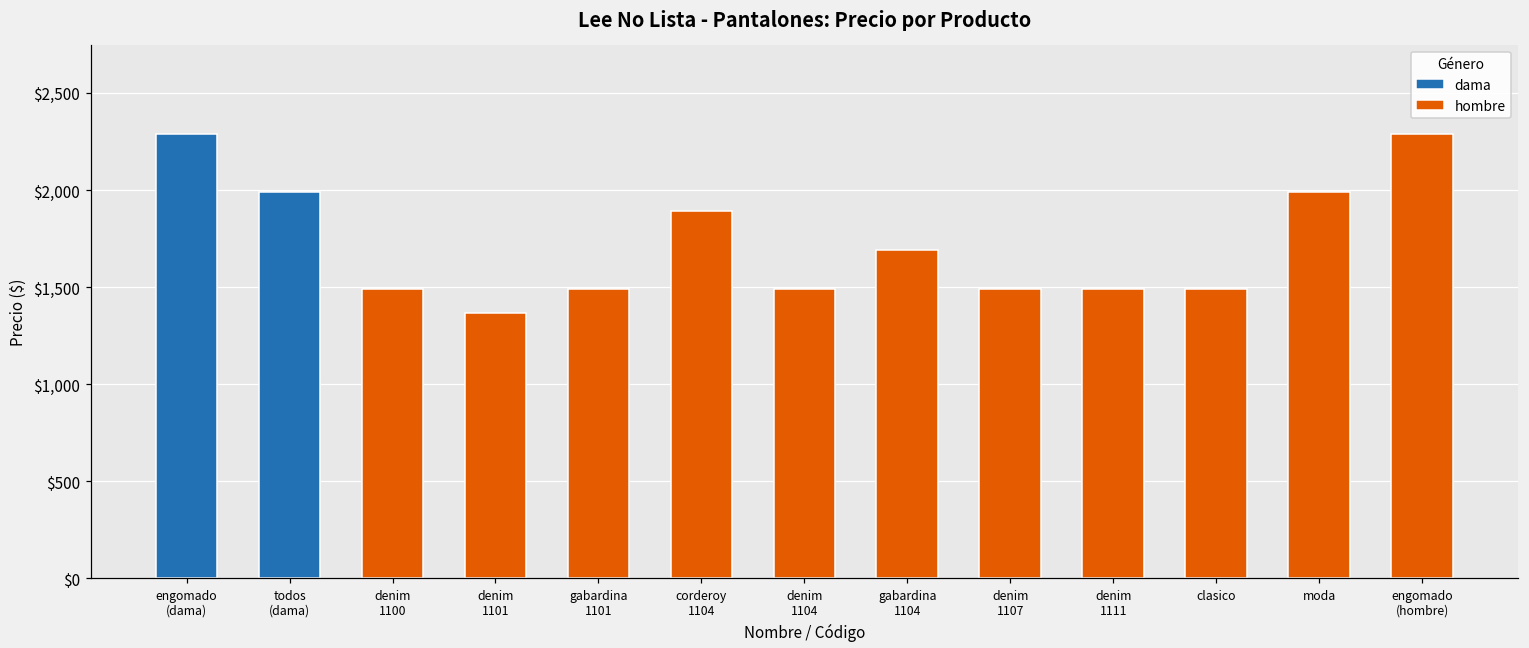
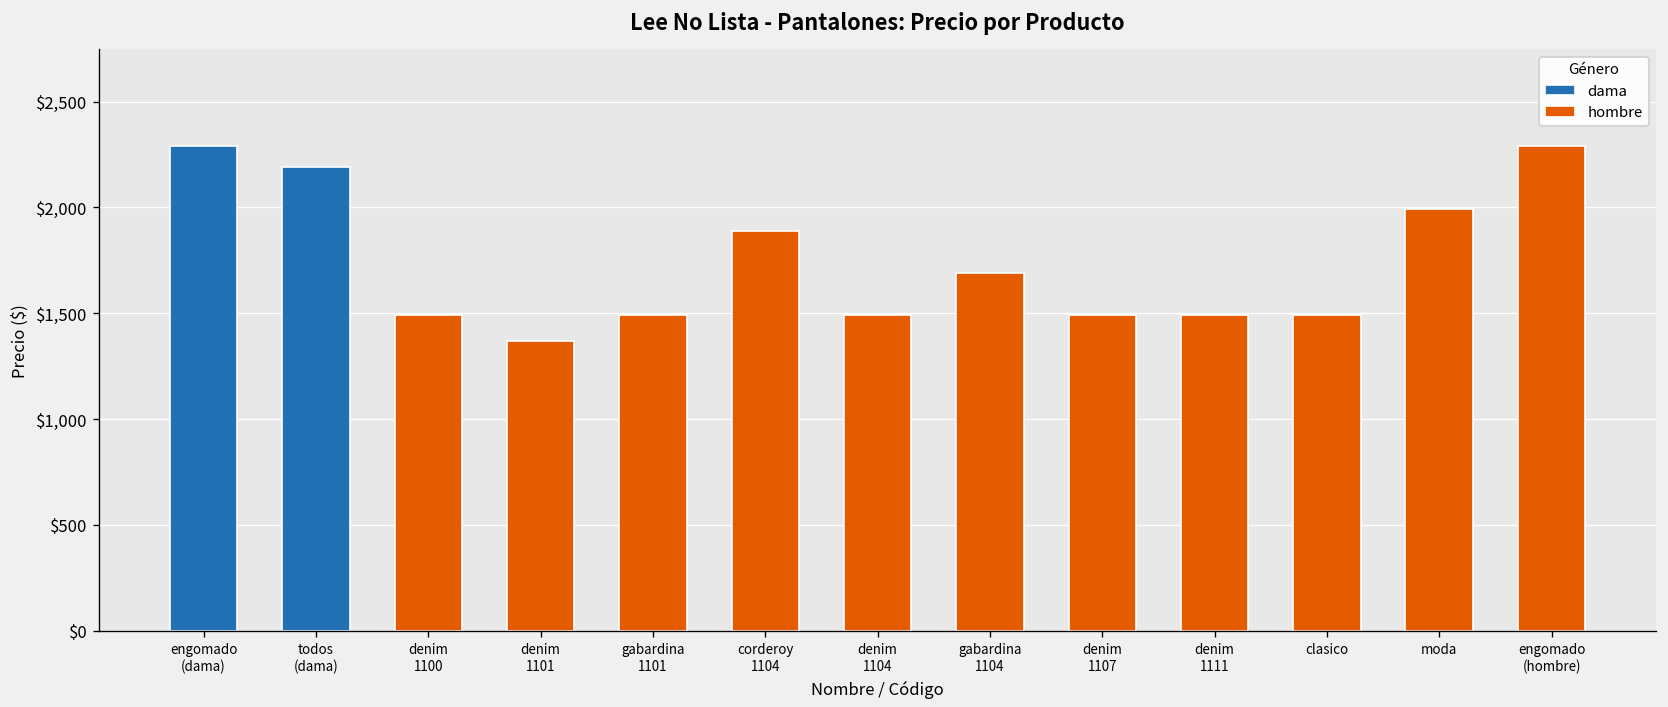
dama, todos (dama): $1,990 -> $2,190
